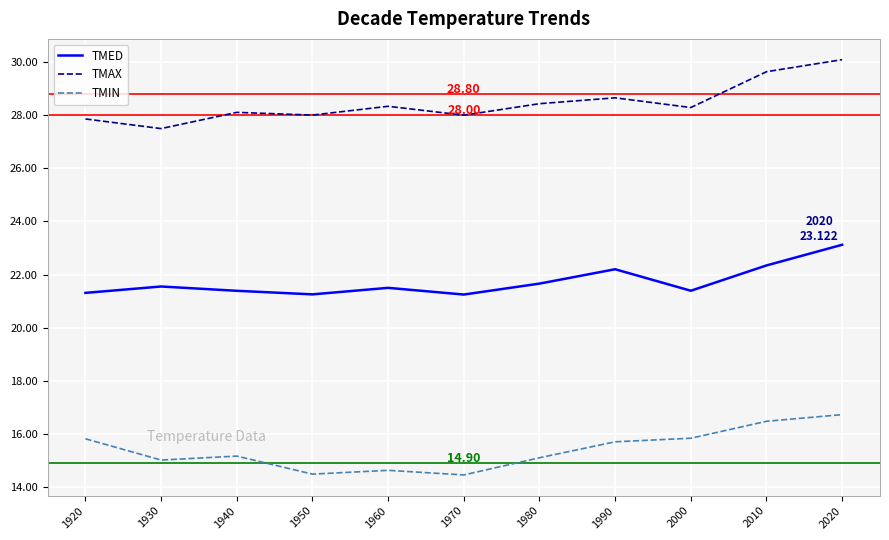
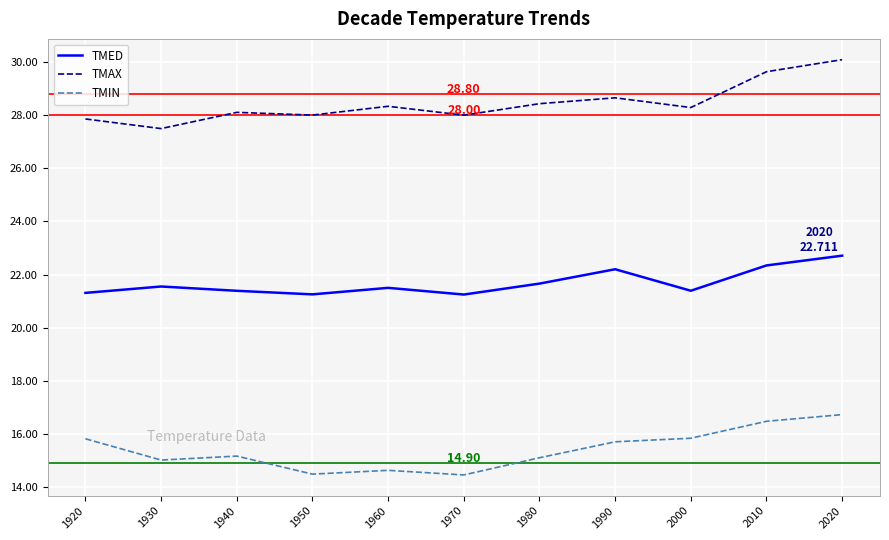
TMED, 2020: 23.122 -> 22.711
